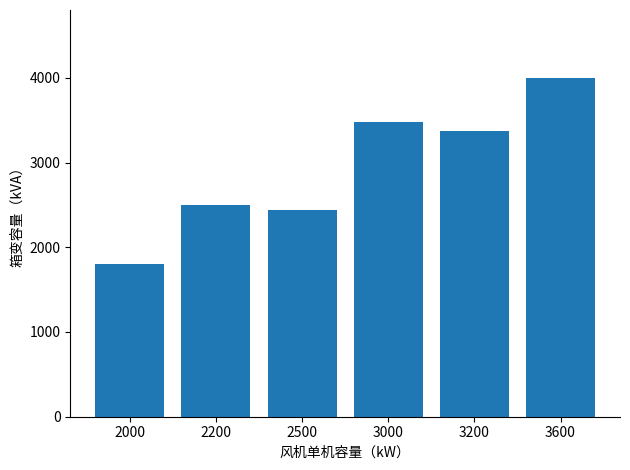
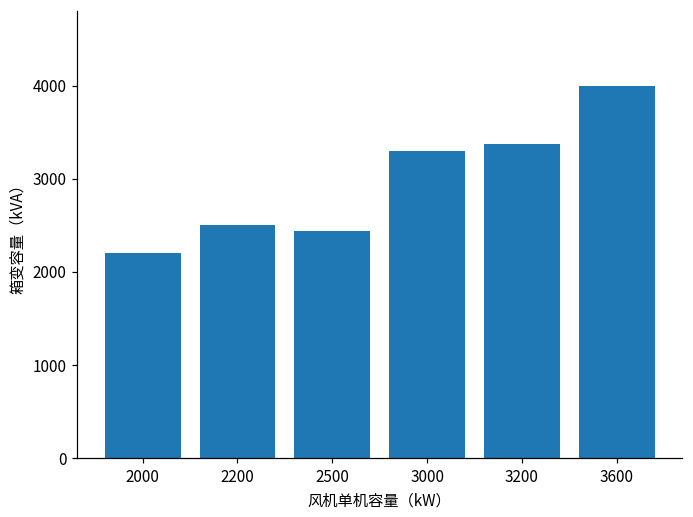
2000: 1800 -> 2200
3000: 3500 -> 3300
